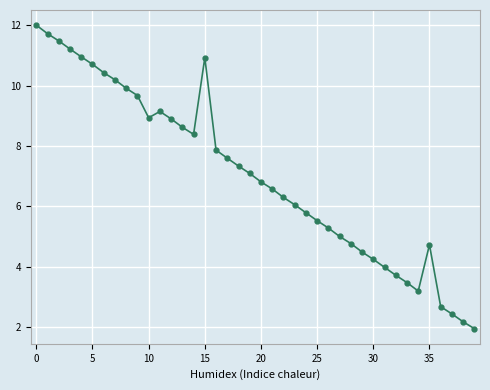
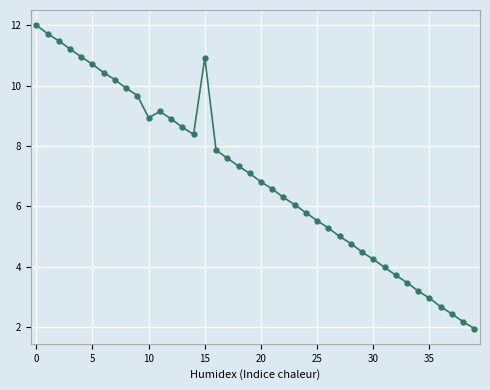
35: 4.7 -> 3.0
